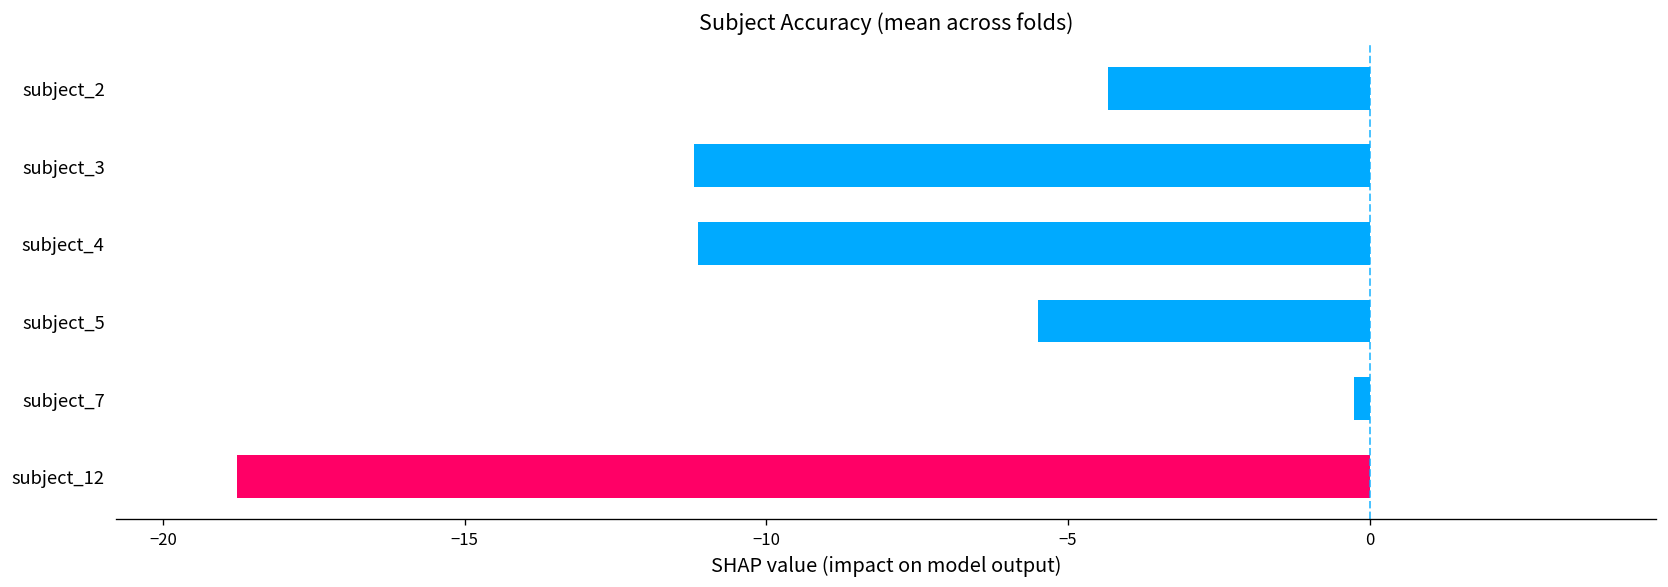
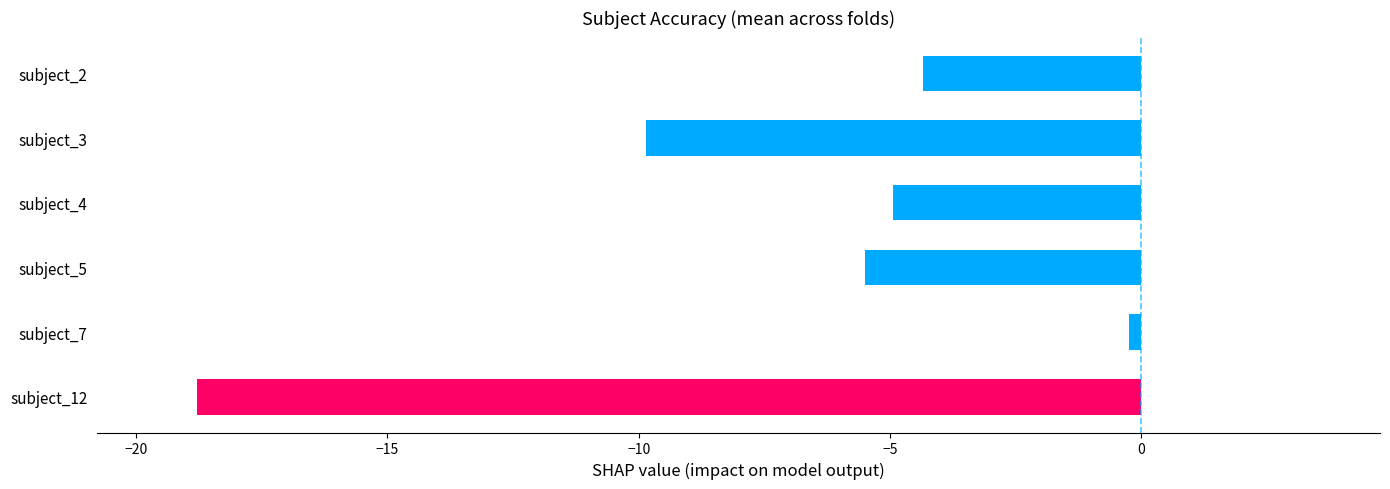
subject_3: -11.2 -> -9.8
subject_4: -11.1 -> -4.9
